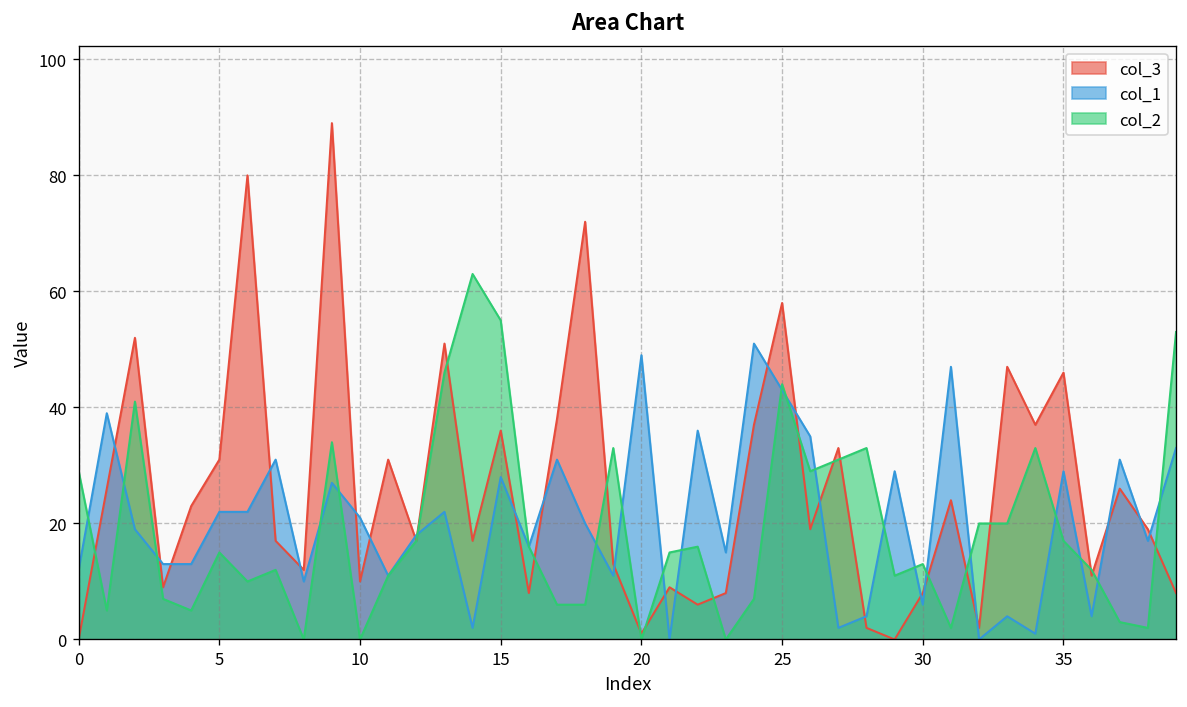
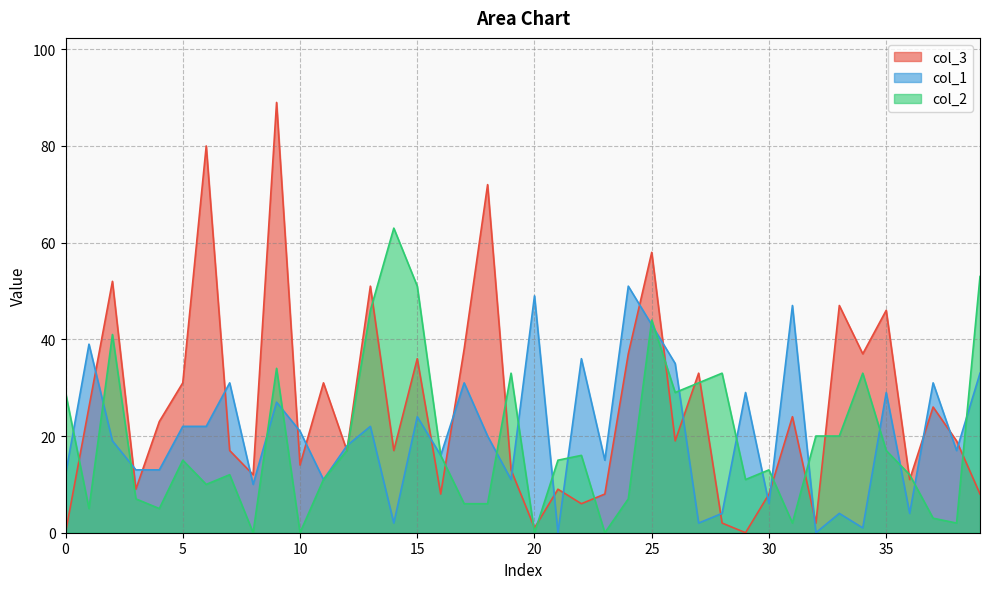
col_3, 10: 10 -> 14
col_1, 15: 28 -> 24
col_2, 15: 55 -> 51
